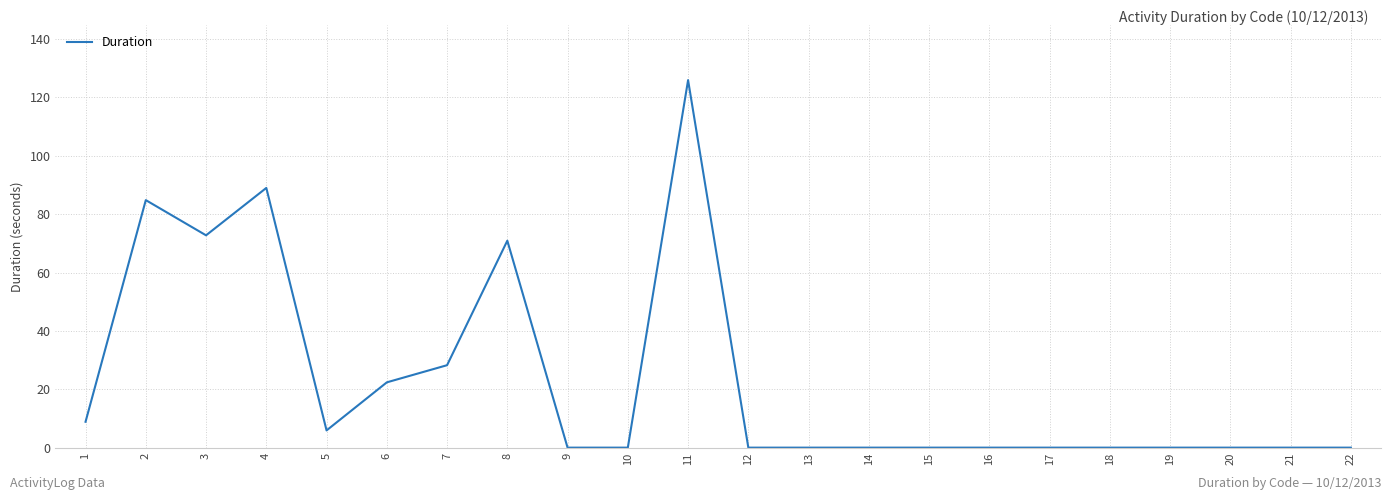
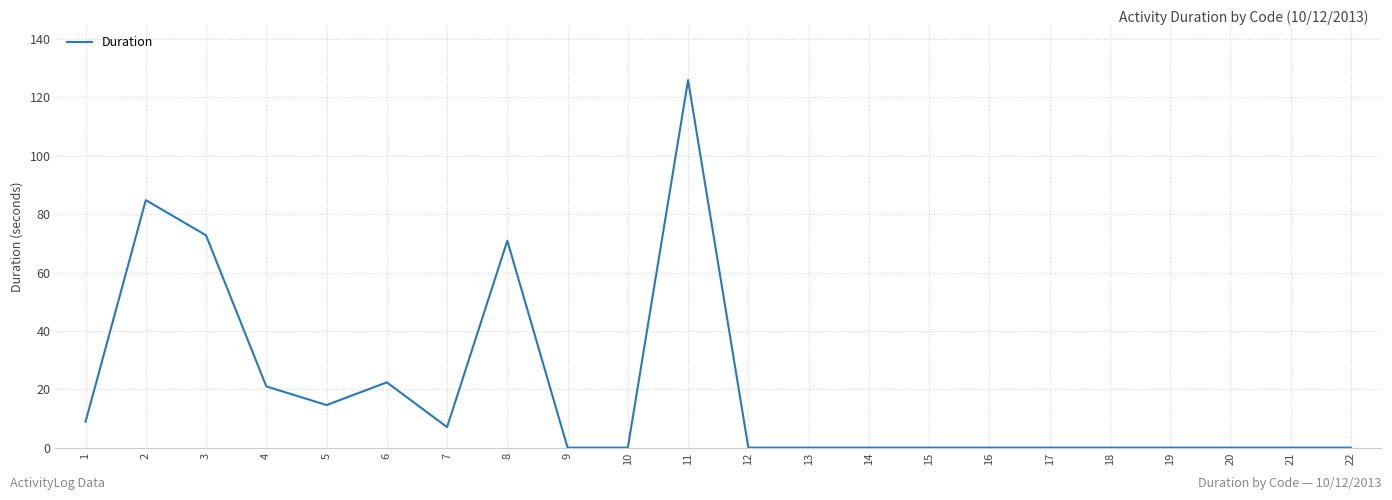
4: 89 -> 21
5: 6 -> 15
7: 28 -> 7
